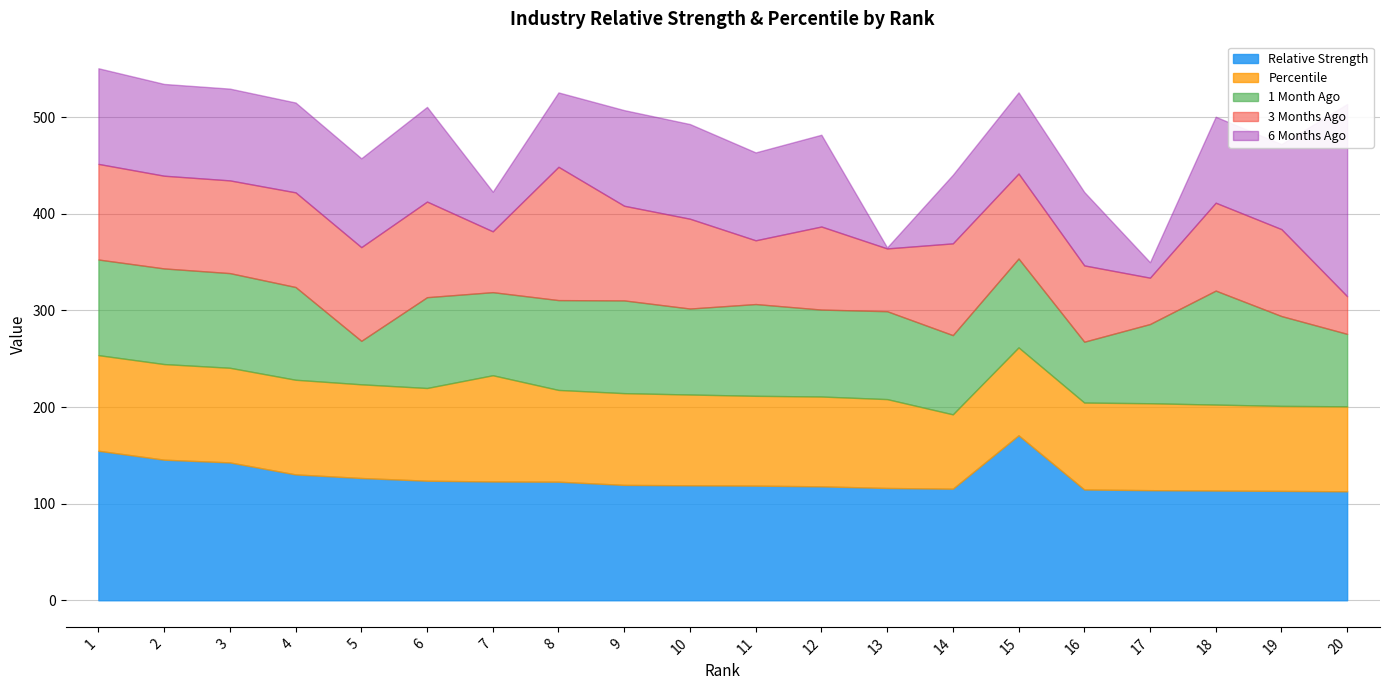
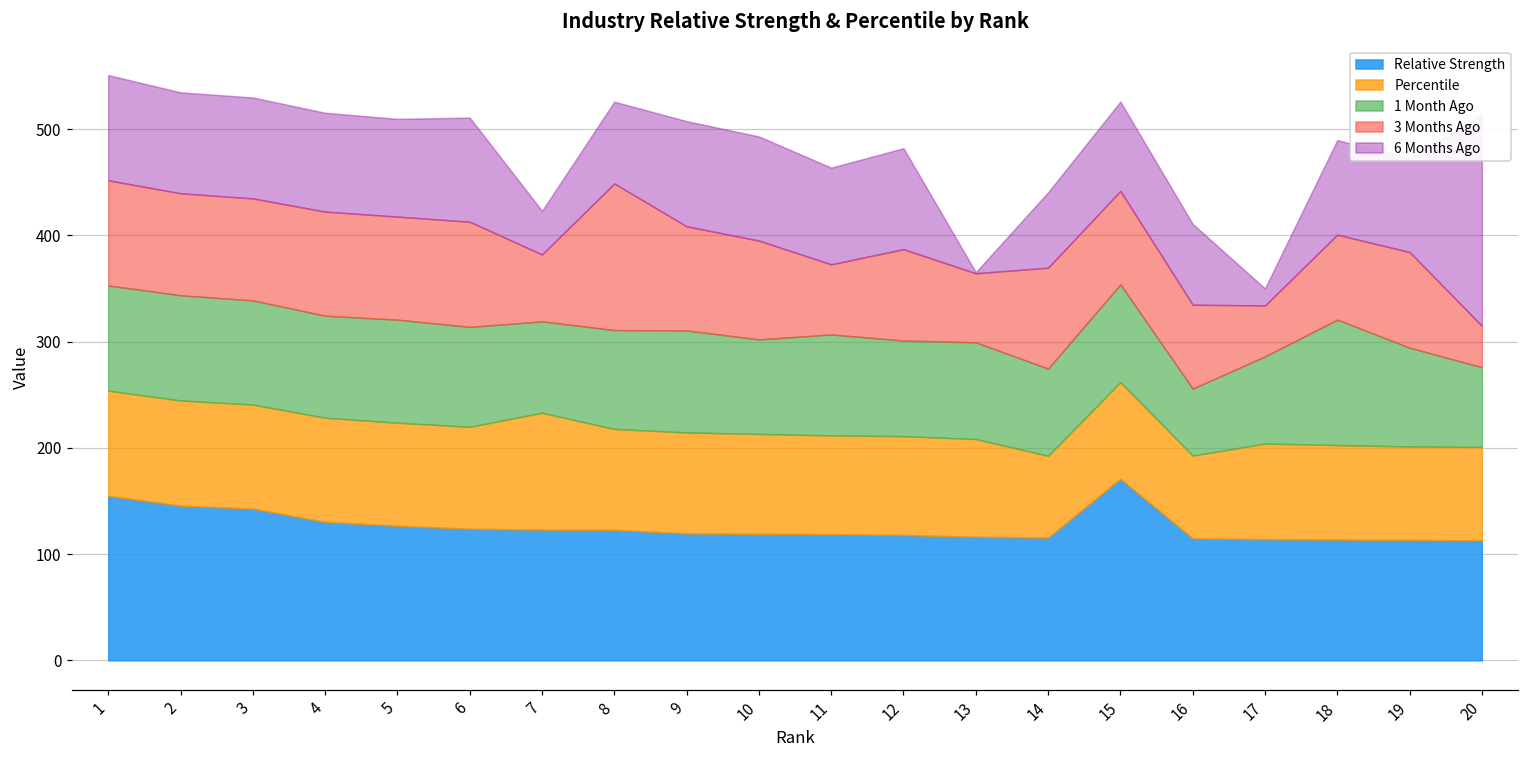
1 Month Ago, 5: 50 -> 100
Percentile, 16: 90 -> 80
3 Months Ago, 18: 90 -> 80
